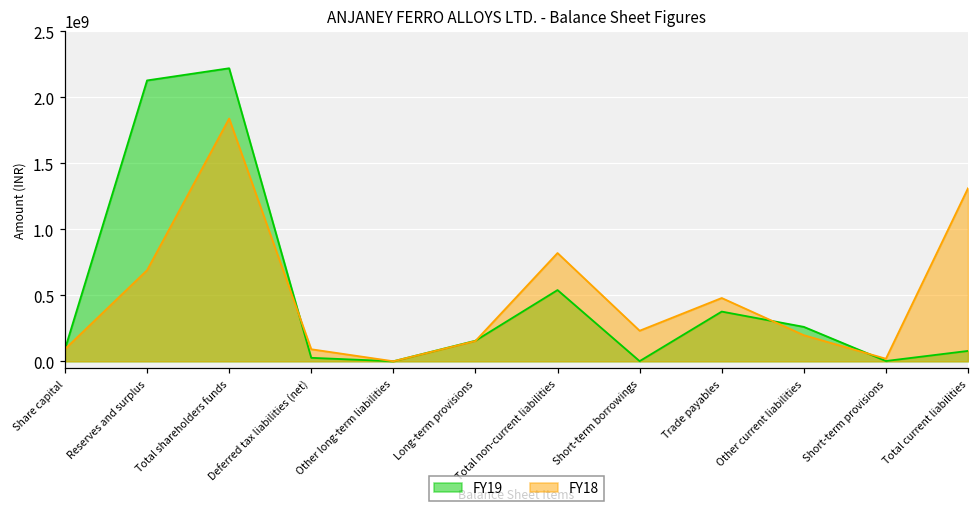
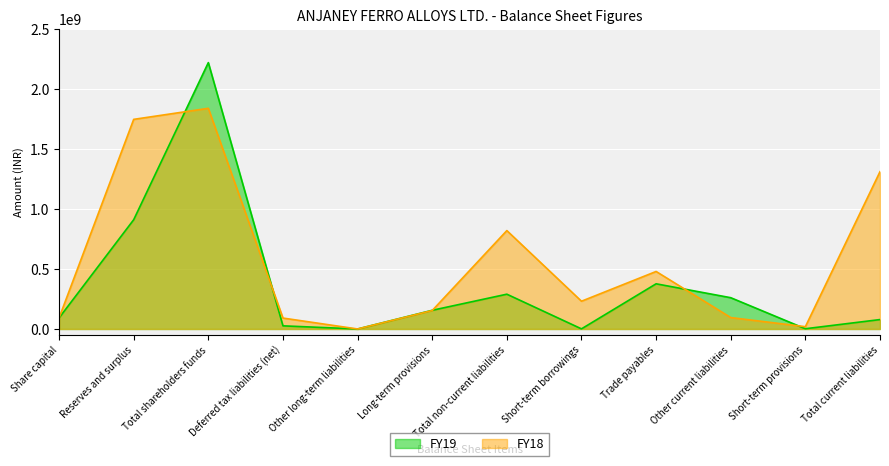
FY19, Reserves and surplus: 2130000000 -> 910000000
FY18, Reserves and surplus: 690000000 -> 1750000000
FY19, Total non-current liabilities: 540000000 -> 290000000
FY18, Other current liabilities: 200000000 -> 100000000
